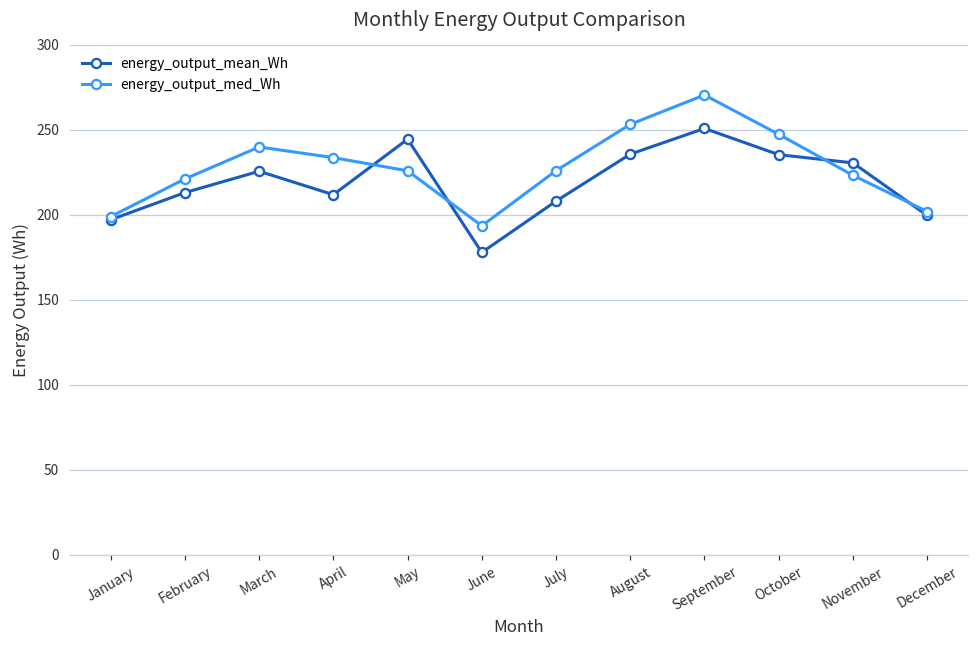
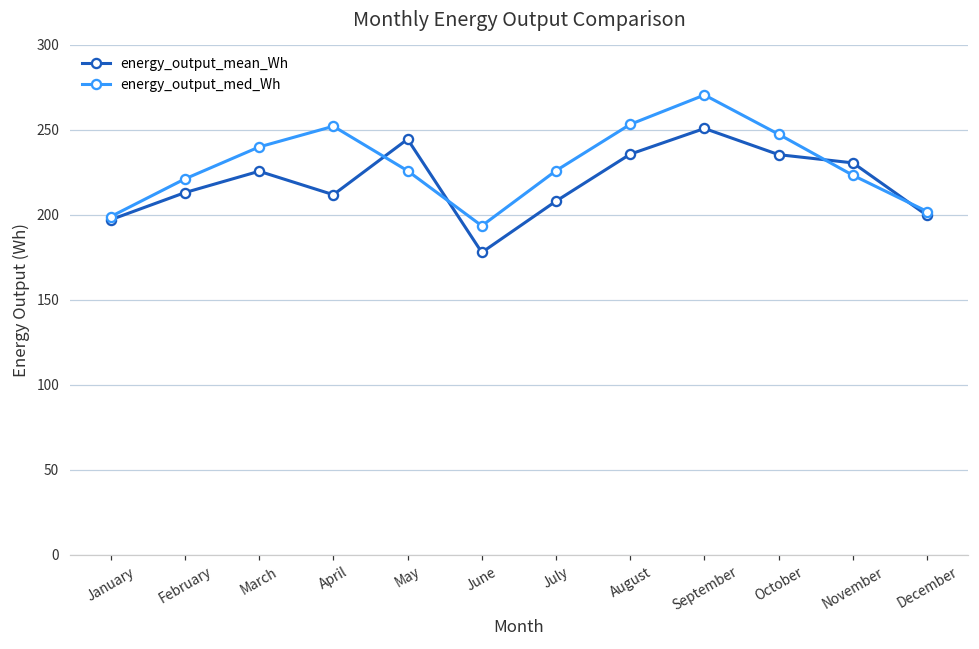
energy_output_med_Wh, April: 234 -> 252
